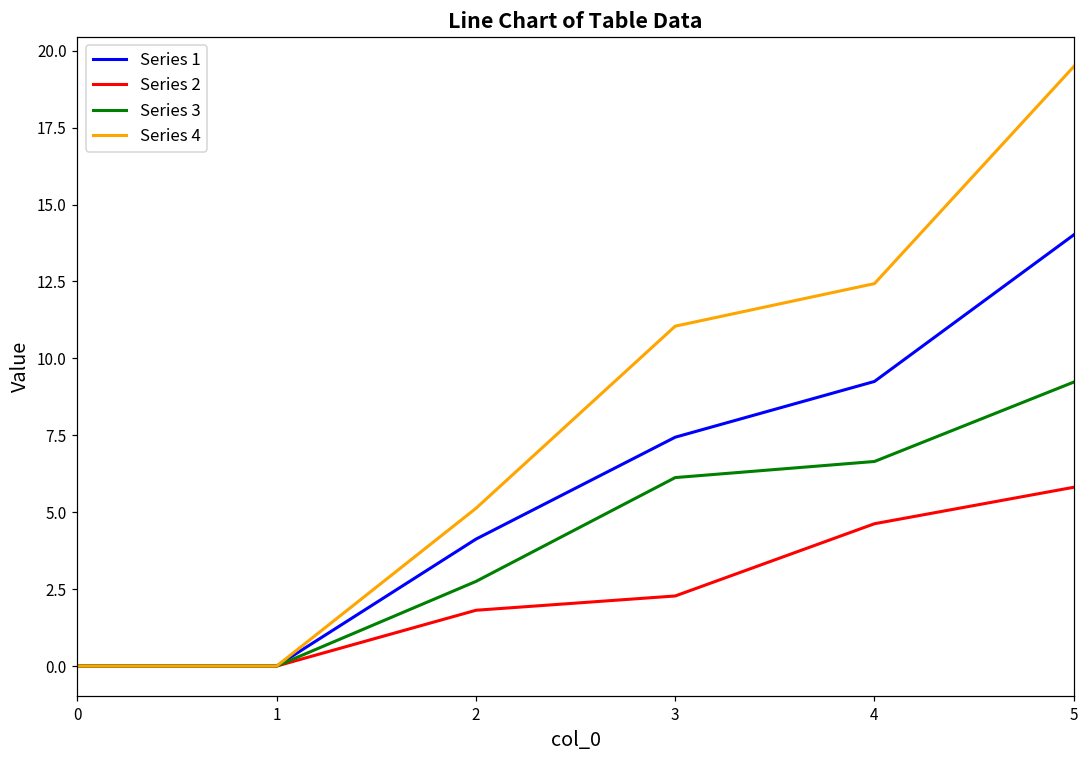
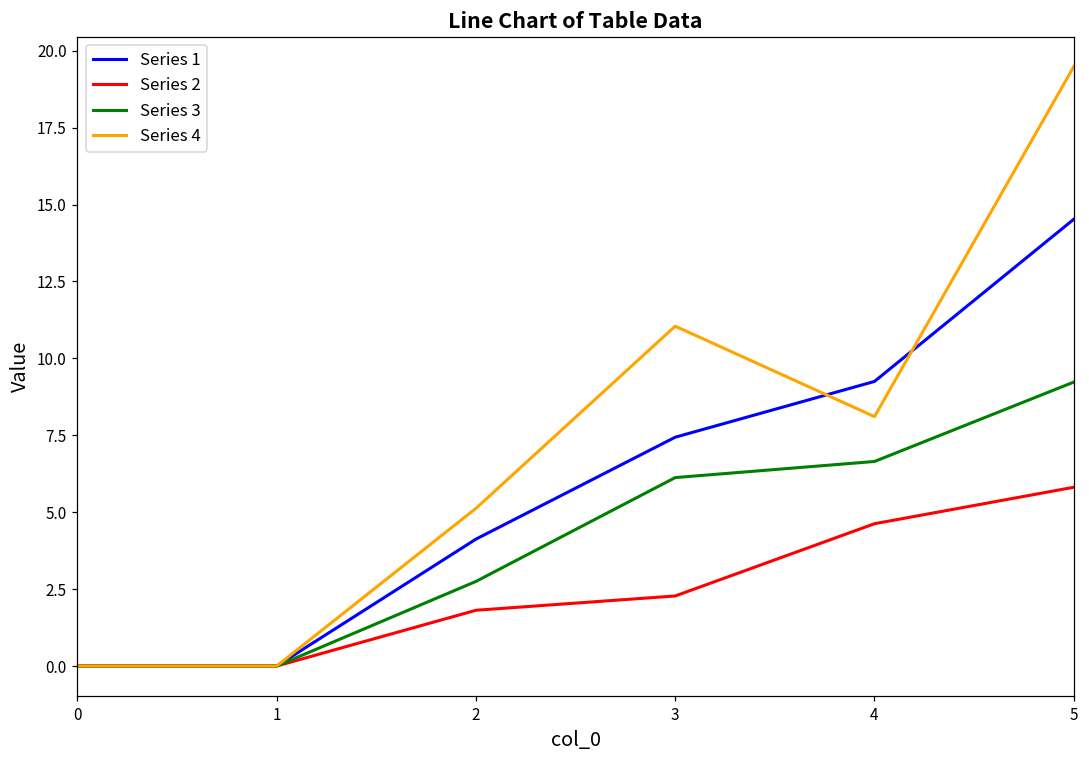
Series 4, 4: 12.4 -> 8.1
Series 1, 5: 14.0 -> 14.5
